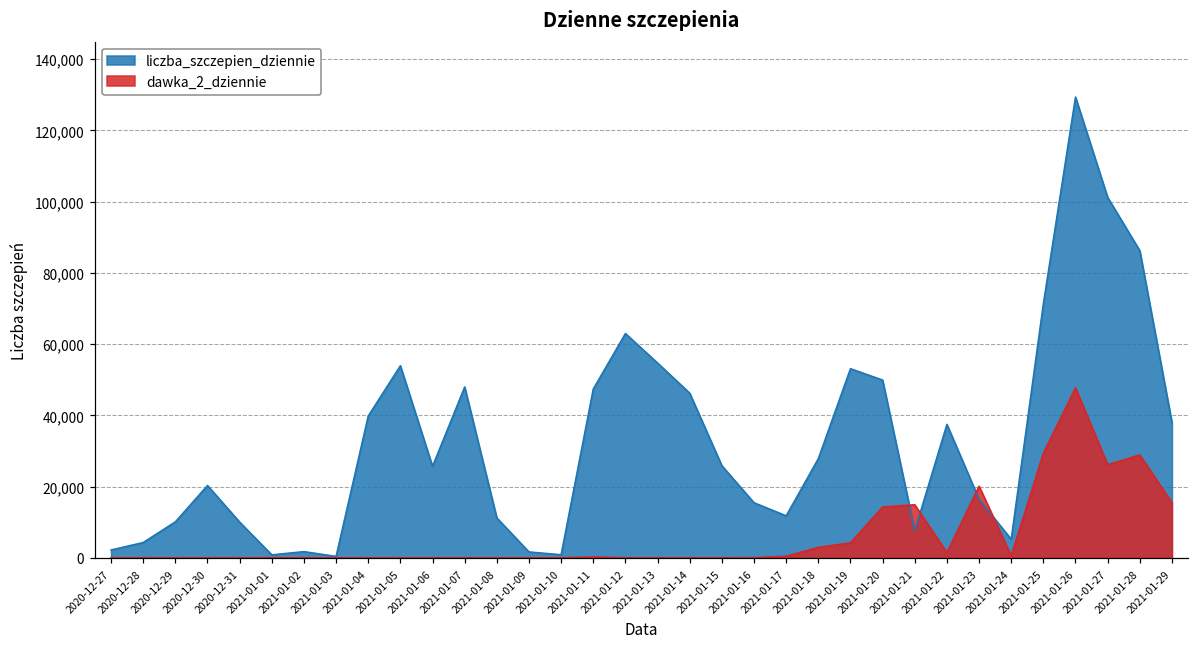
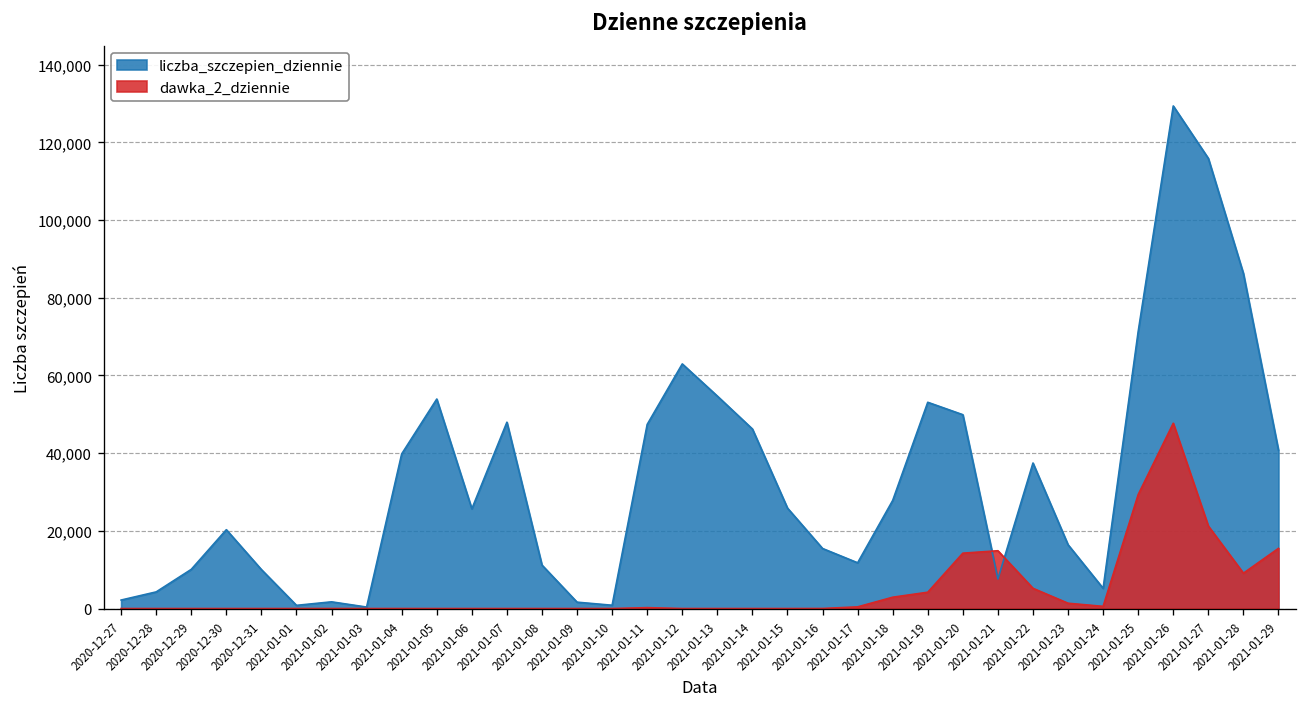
dawka_2_dziennie, 2021-01-22: 1,000 -> 5,000
dawka_2_dziennie, 2021-01-23: 20,000 -> 1,000
liczba_szczepien_dziennie, 2021-01-27: 101,000 -> 116,000
dawka_2_dziennie, 2021-01-27: 26,000 -> 21,000
dawka_2_dziennie, 2021-01-28: 29,000 -> 9,000
liczba_szczepien_dziennie, 2021-01-29: 38,000 -> 41,000
